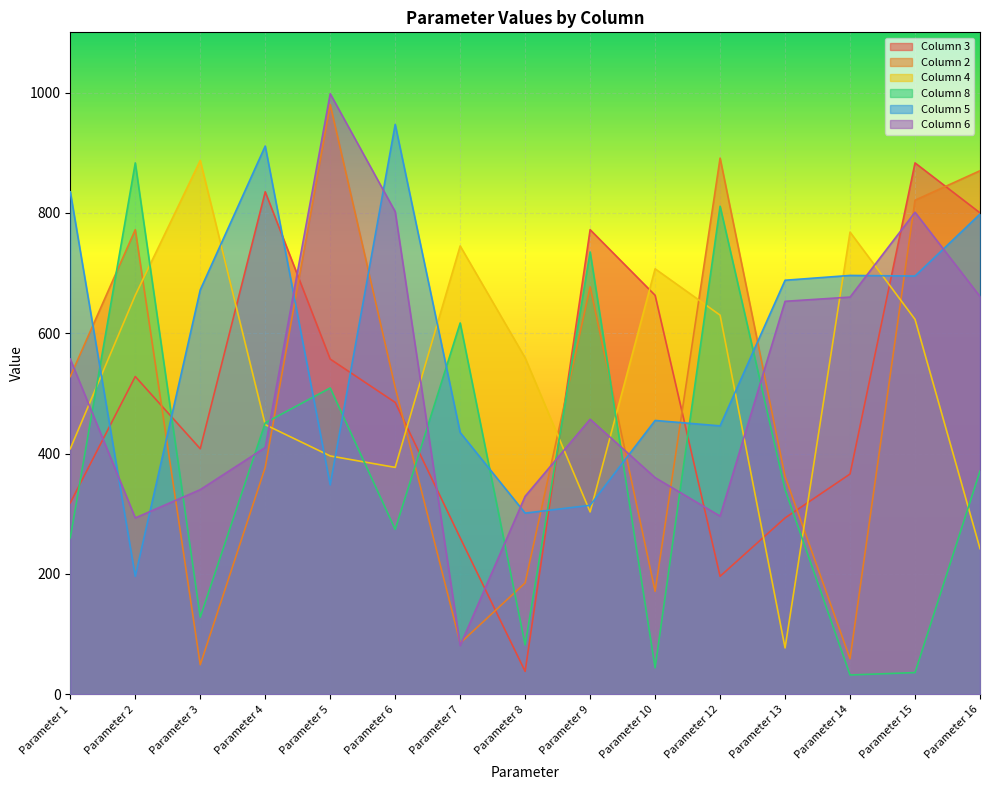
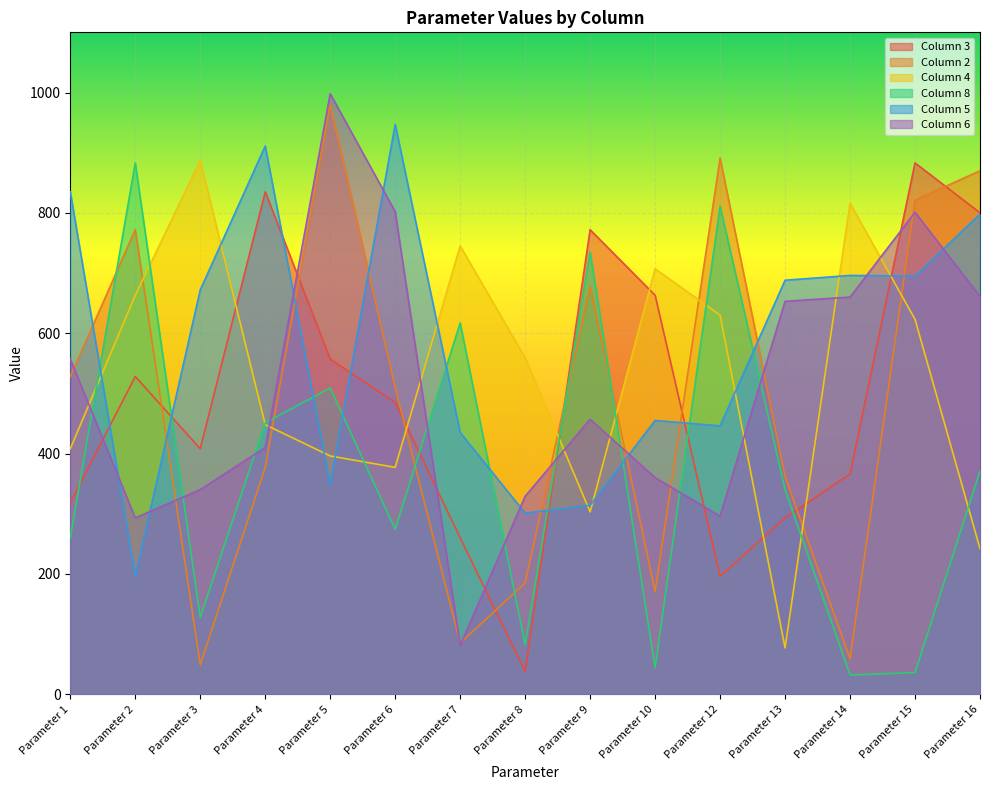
Column 4, Parameter 14: 770 -> 820
